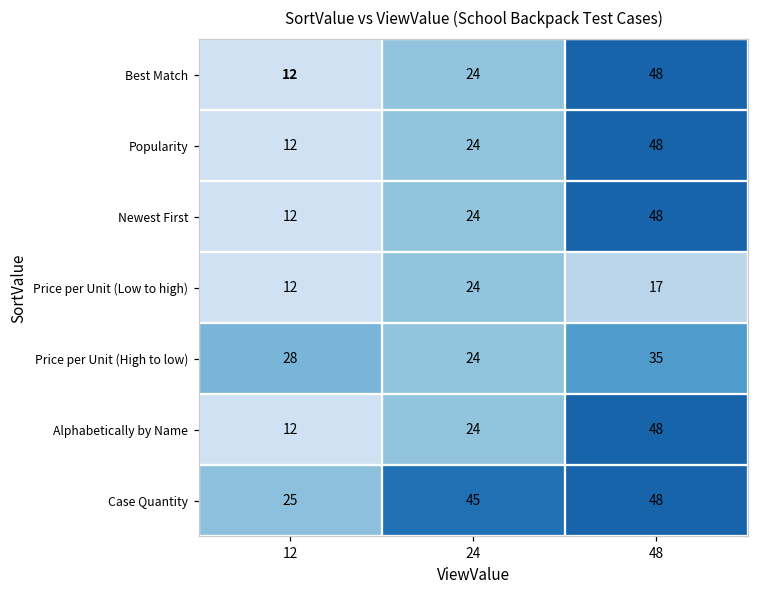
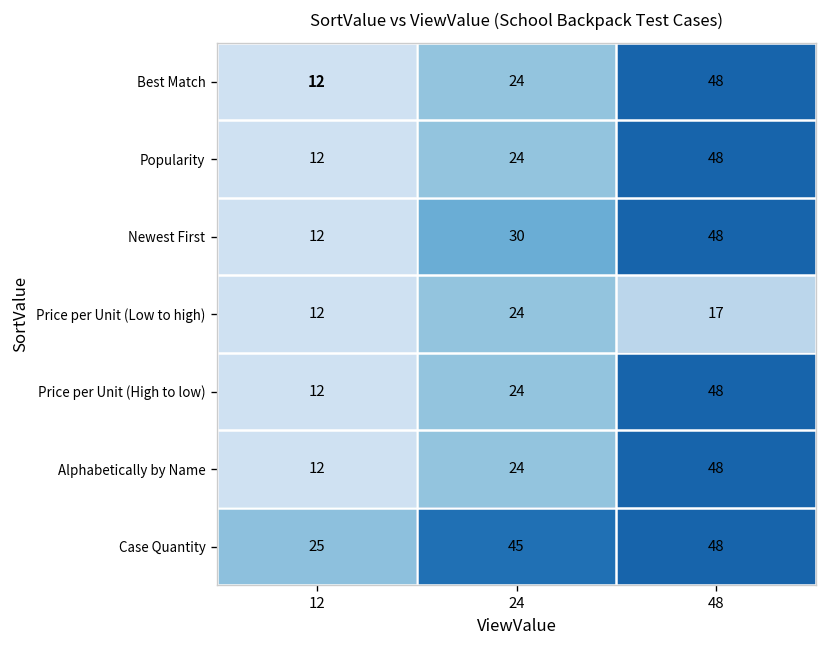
Newest First, 24: 24 -> 30
Price per Unit (High to low), 12: 28 -> 12
Price per Unit (High to low), 48: 35 -> 48
